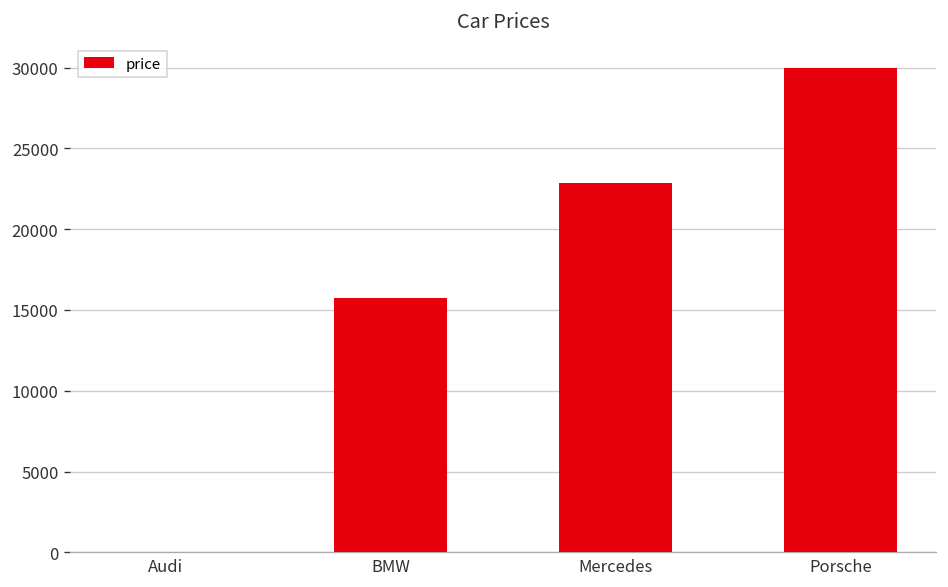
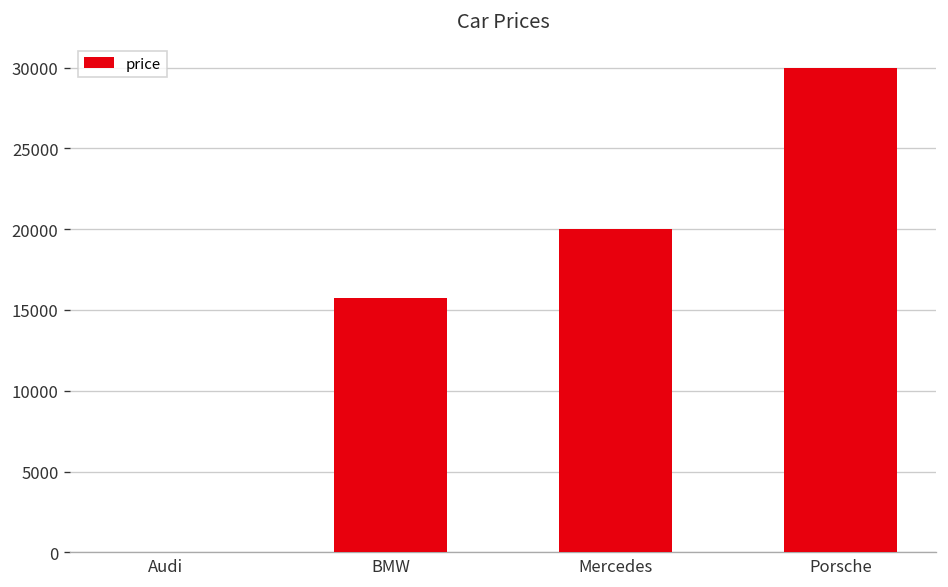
Mercedes: 22900 -> 20000
